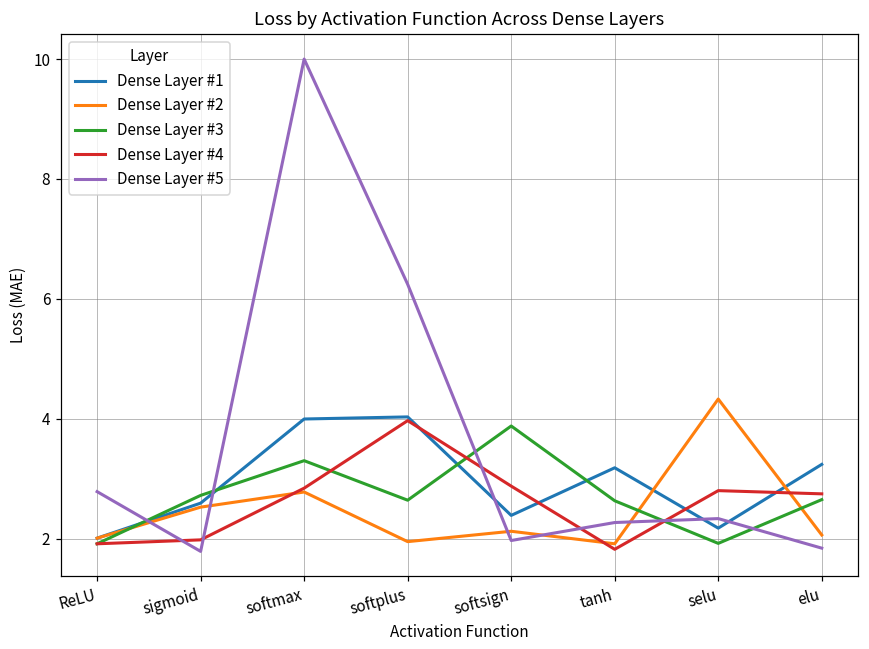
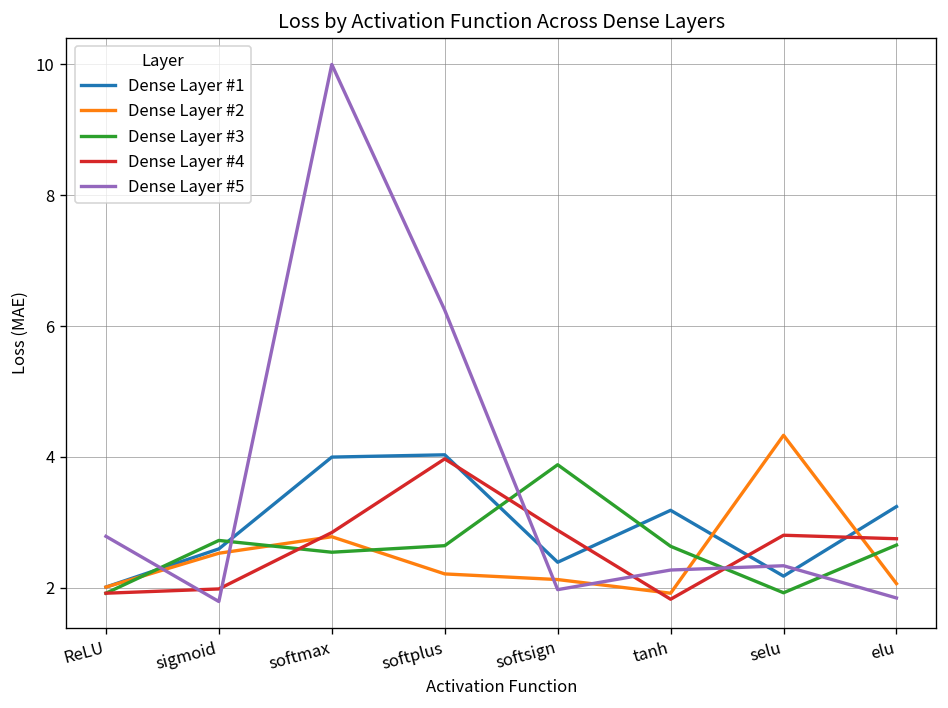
Dense Layer #3, softmax: 3.3 -> 2.5
Dense Layer #2, softplus: 2.0 -> 2.2
